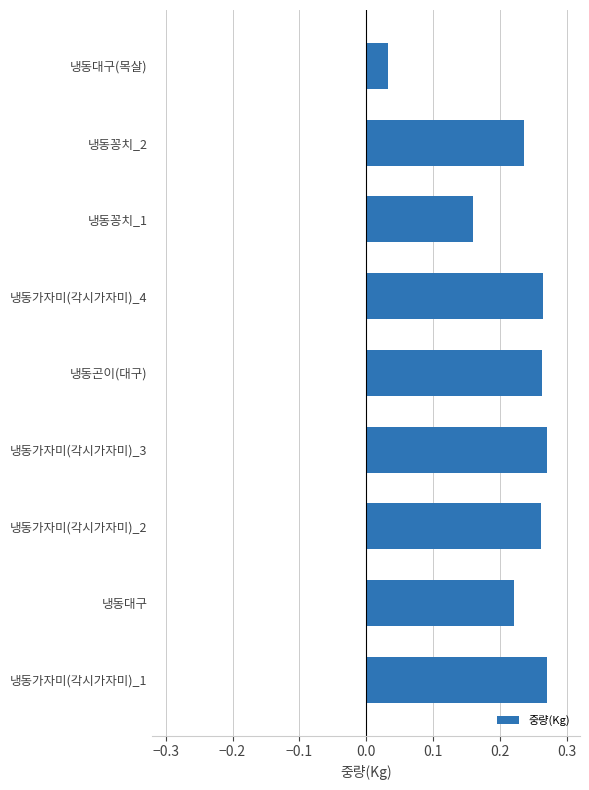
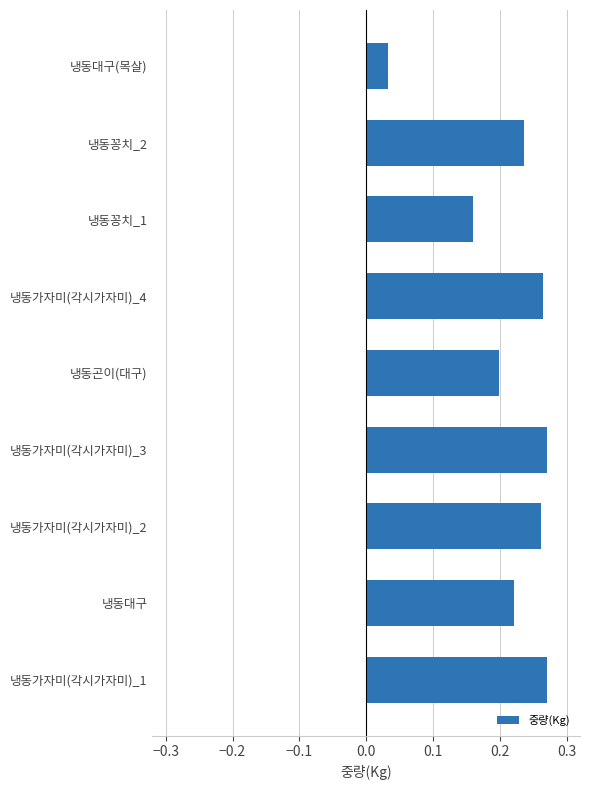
냉동곤이(대구): 0.26 -> 0.20
